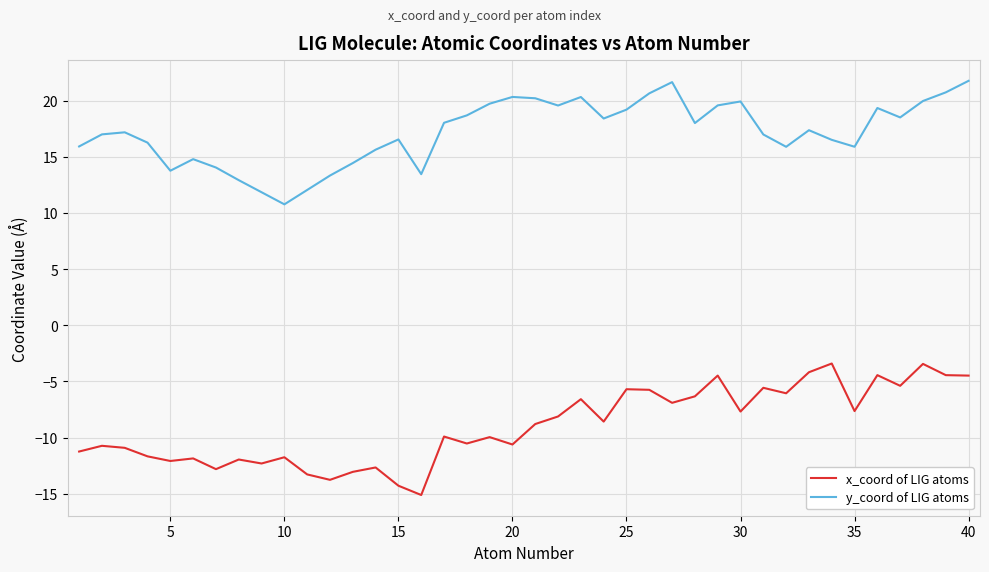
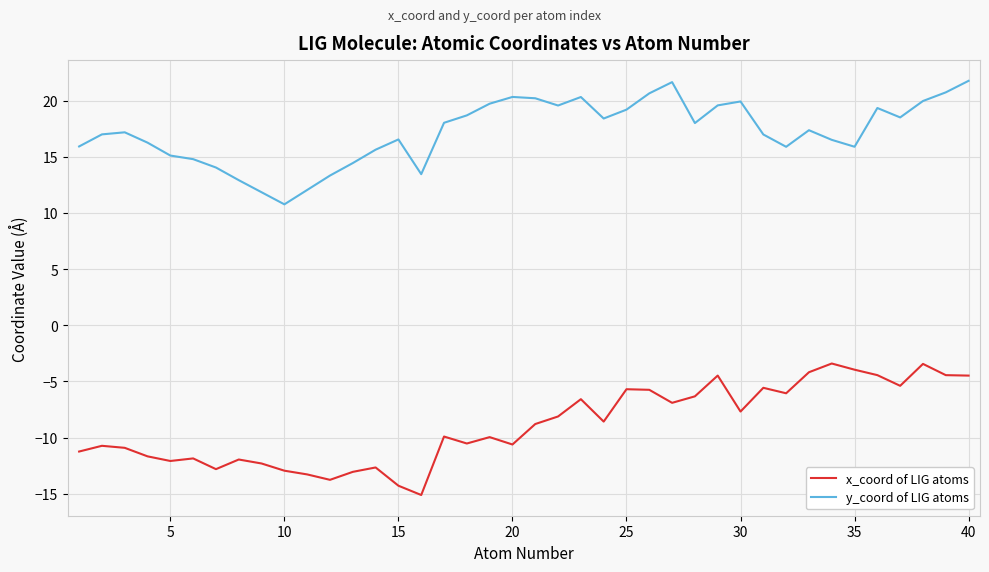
y_coord of LIG atoms, 5: 13.8 -> 15.1
x_coord of LIG atoms, 10: -11.7 -> -12.9
x_coord of LIG atoms, 35: -7.6 -> -4.0
